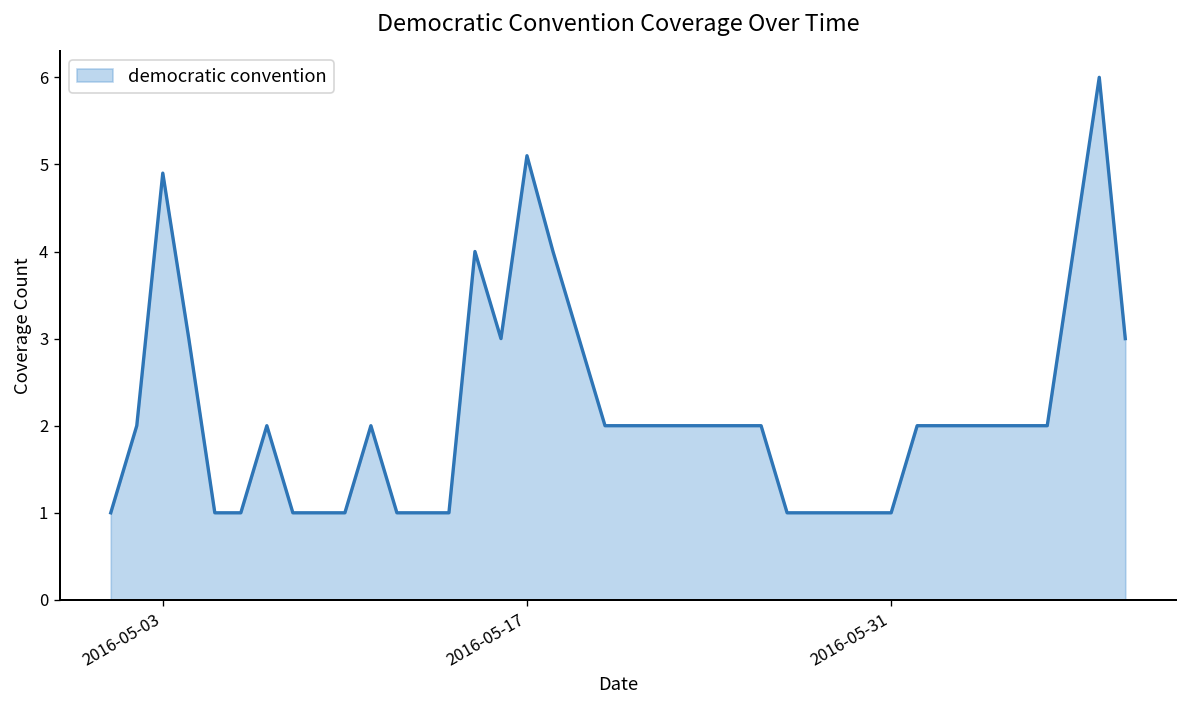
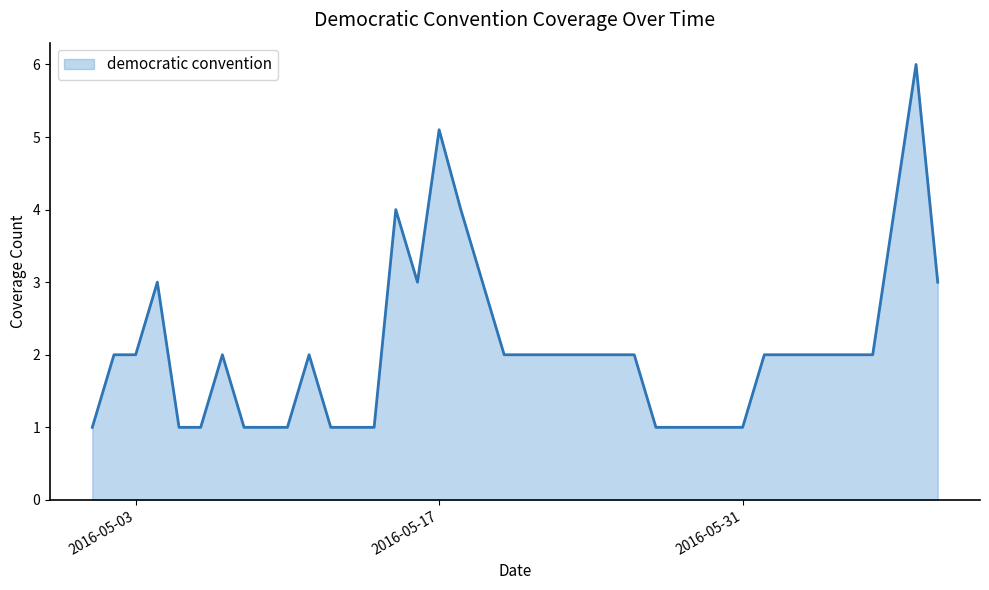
2016-05-03: 4.9 -> 2.0
